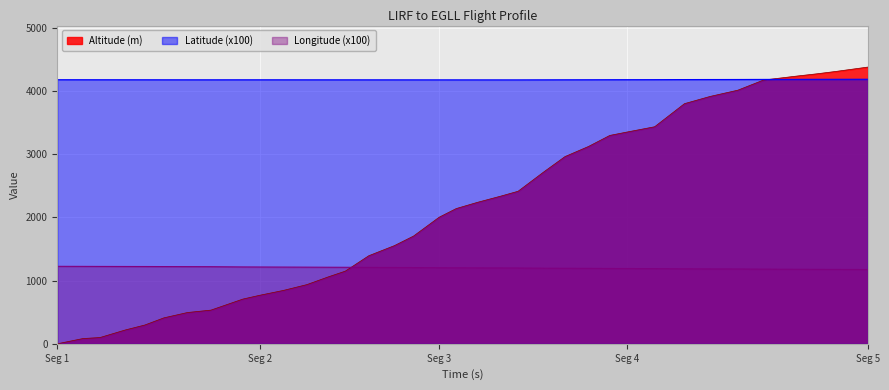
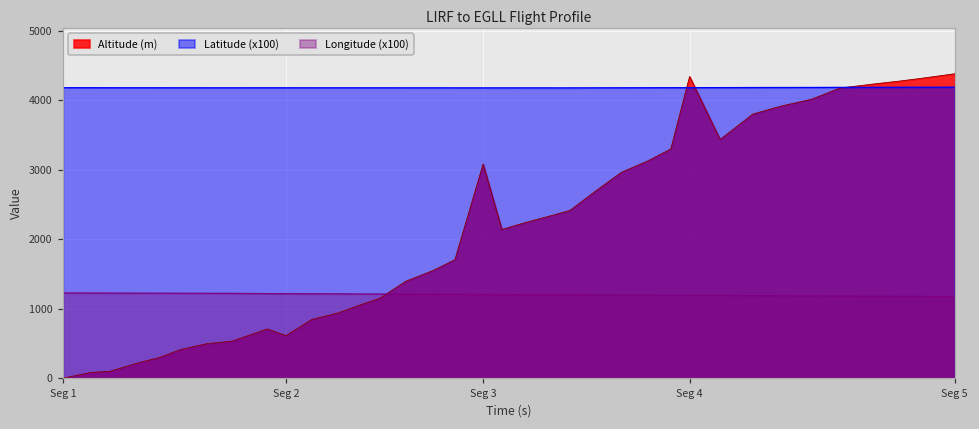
Altitude (m), Seg 2: 800 -> 600
Altitude (m), Seg 3: 2000 -> 3100
Altitude (m), Seg 4: 3400 -> 4300
